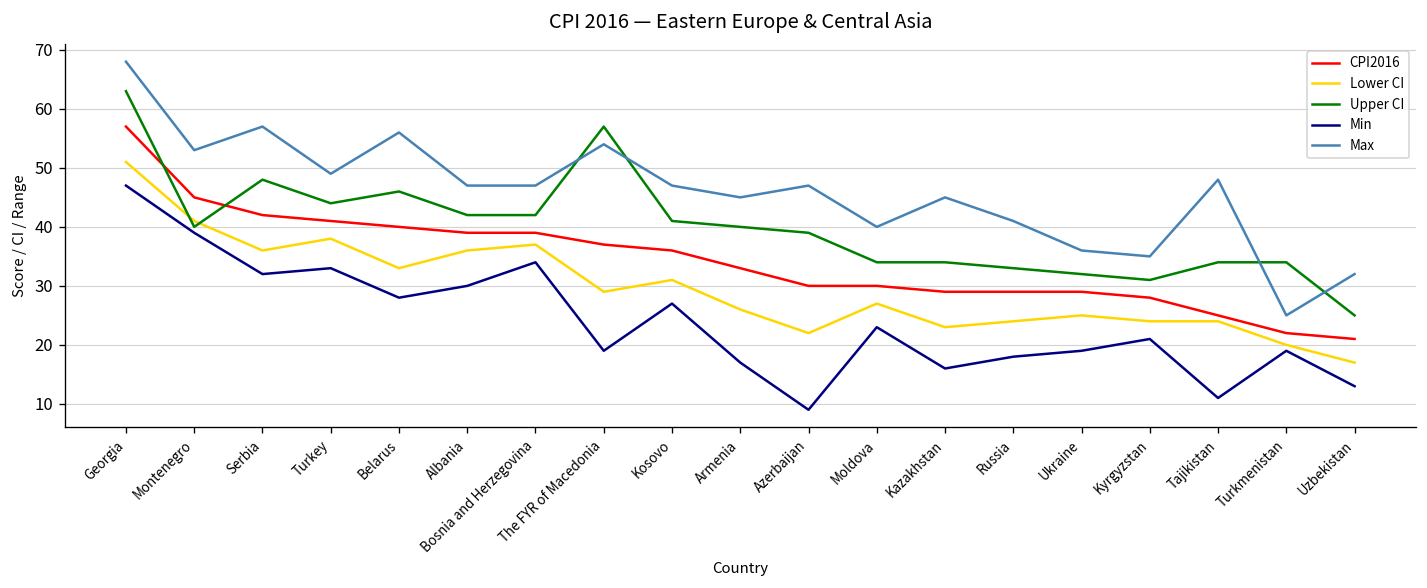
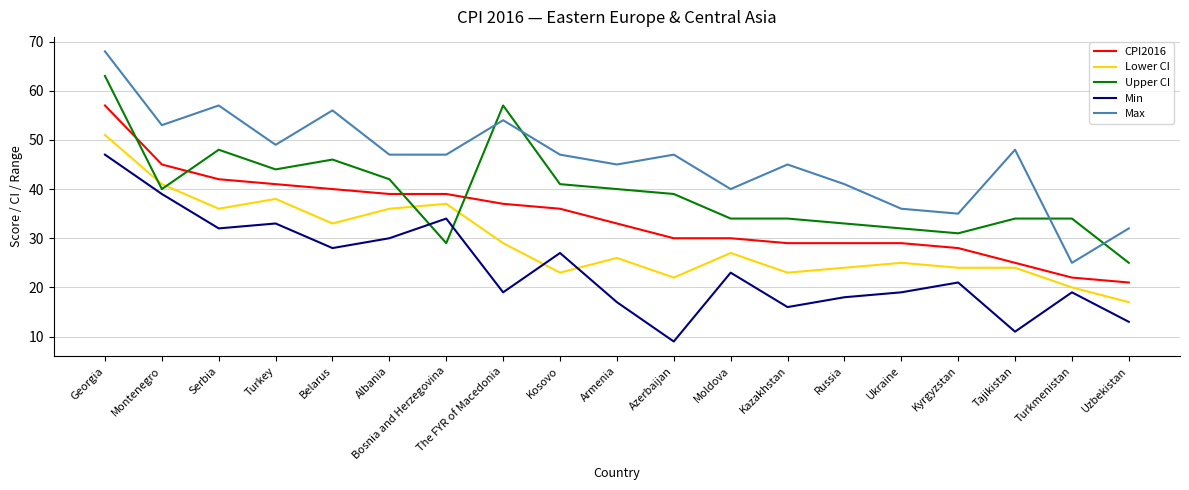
Upper CI, Bosnia and Herzegovina: 42 -> 29
Lower CI, Kosovo: 31 -> 23
